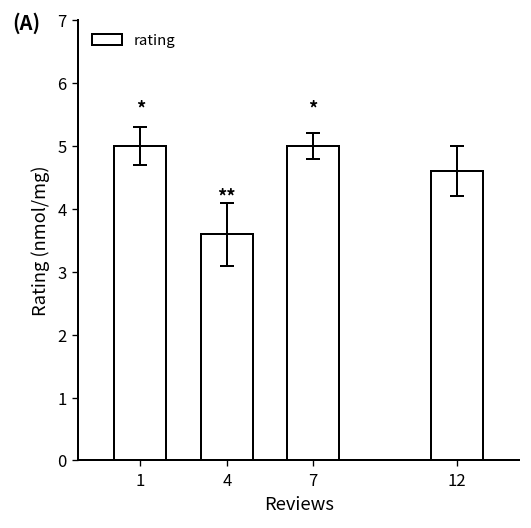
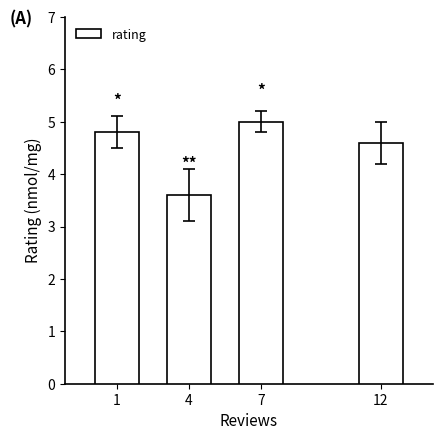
rating, 1: 5.0 -> 4.8
